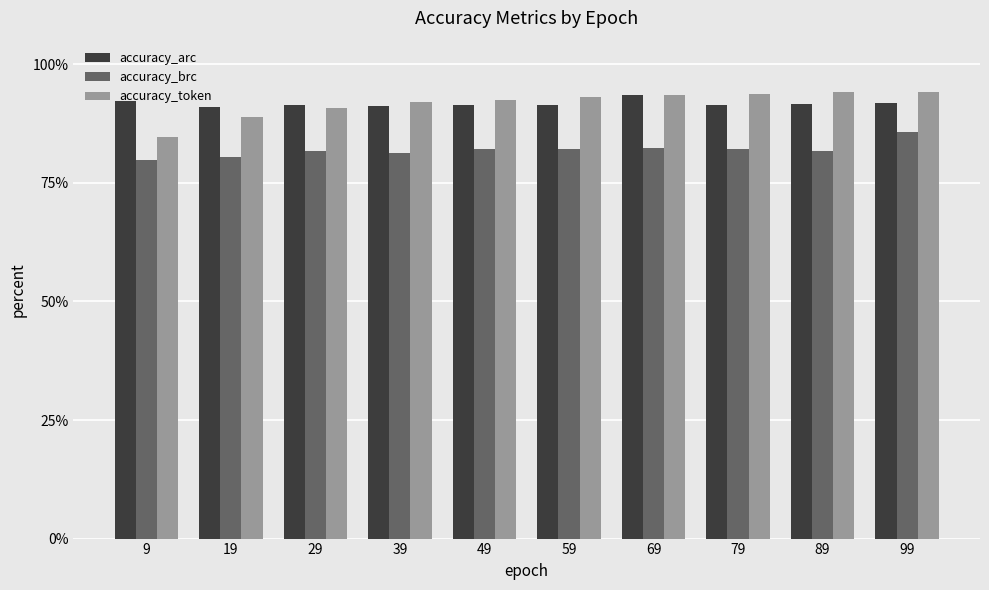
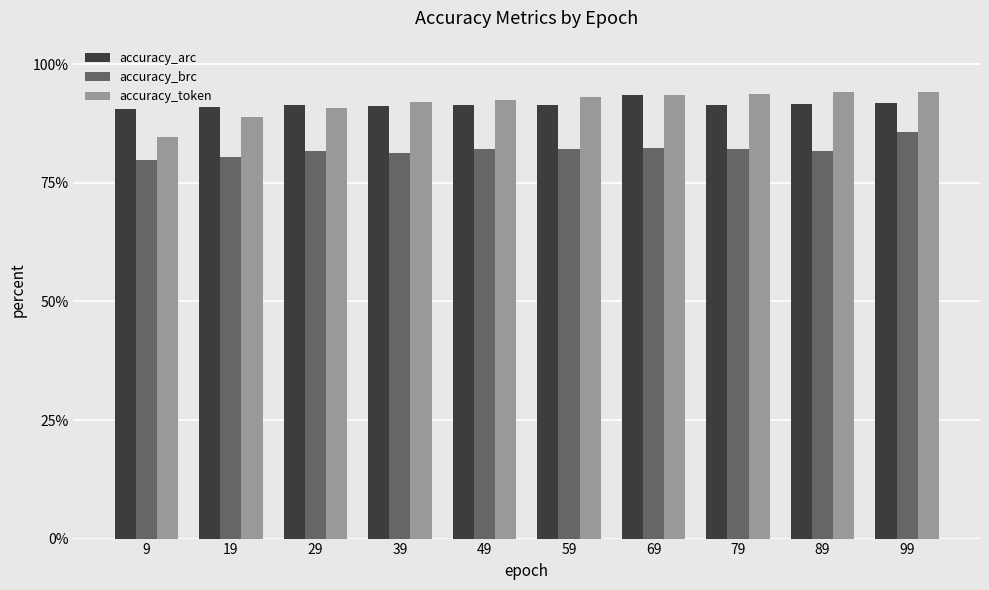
accuracy_arc, 9: 92% -> 91%
